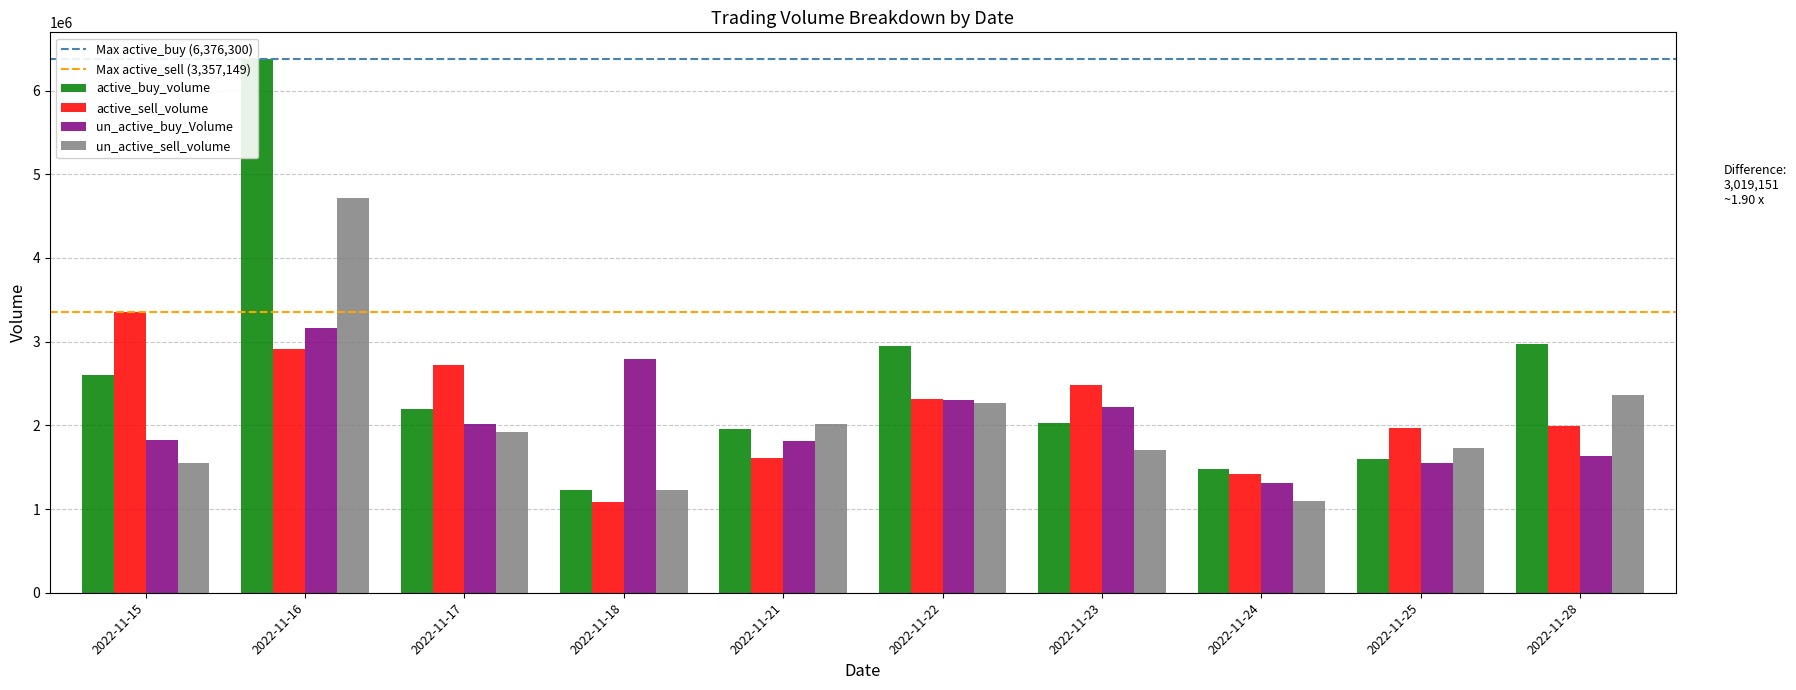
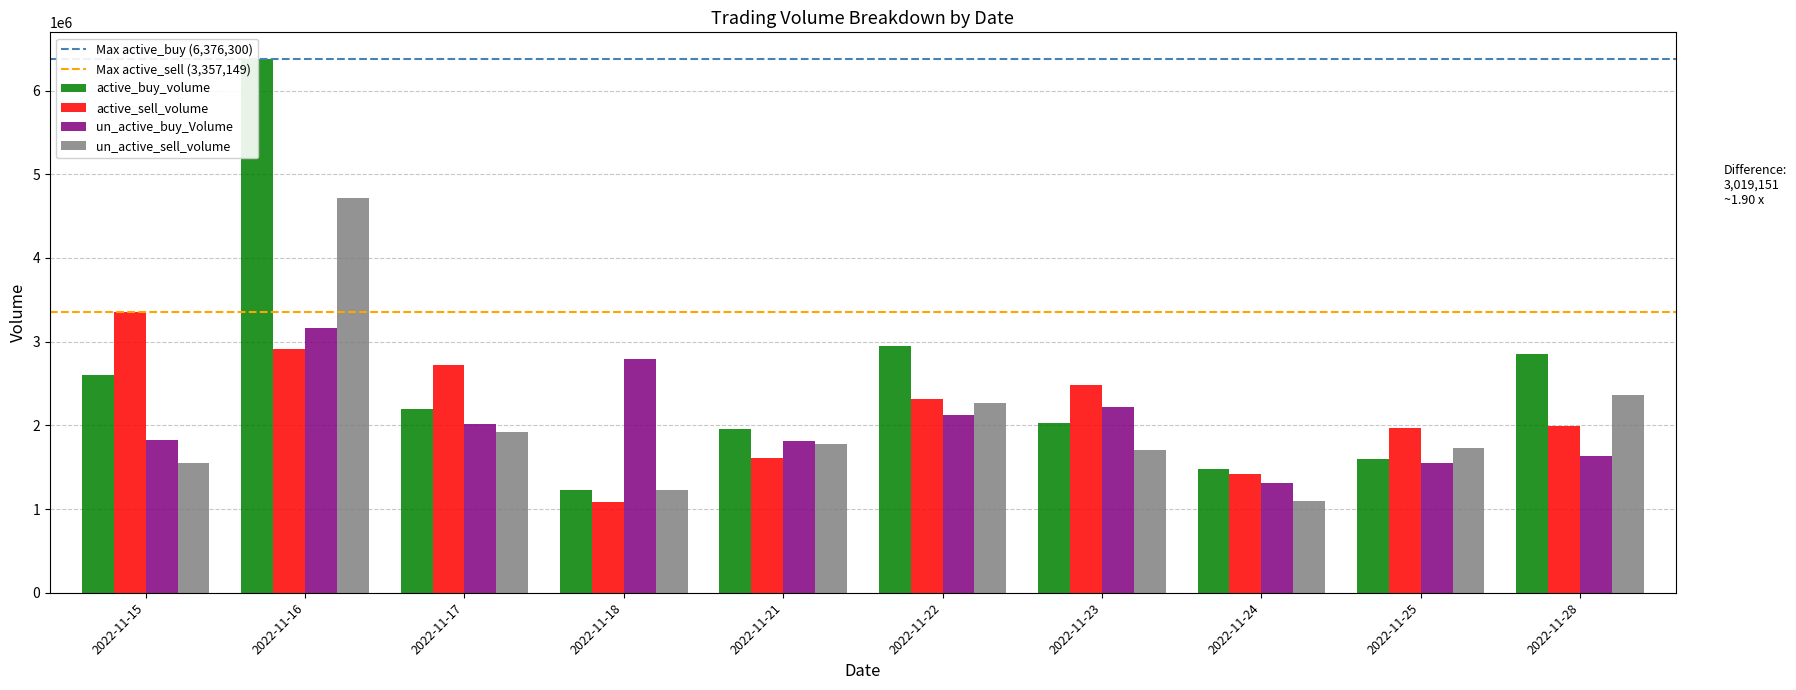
un_active_sell_volume, 2022-11-21: 2000000 -> 1800000
un_active_buy_Volume, 2022-11-22: 2300000 -> 2100000
active_buy_volume, 2022-11-28: 3000000 -> 2900000
